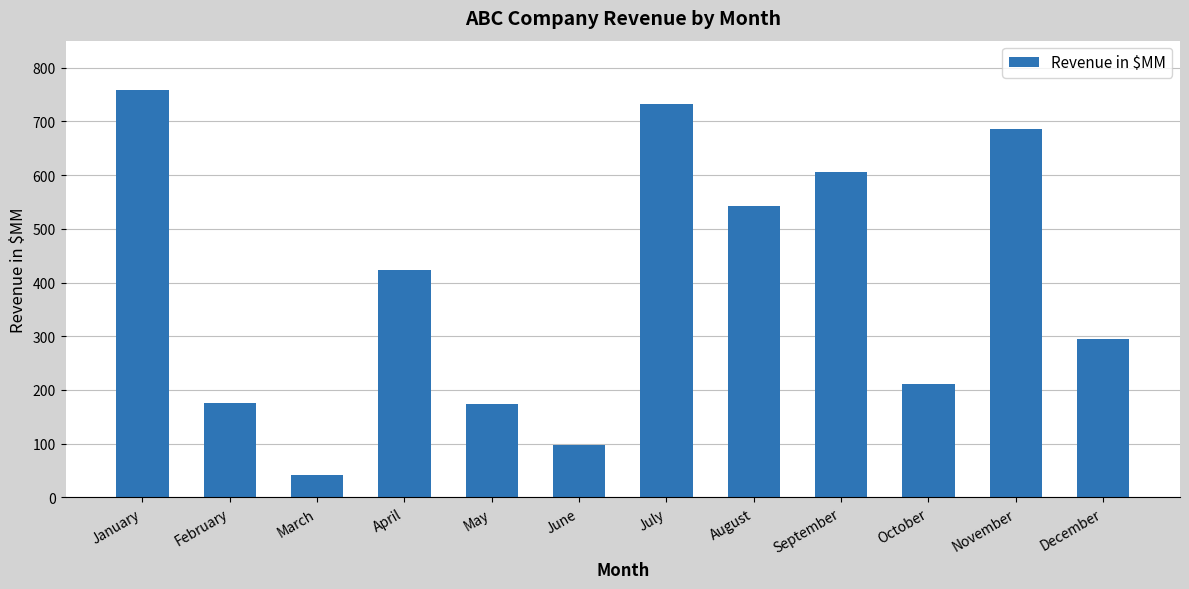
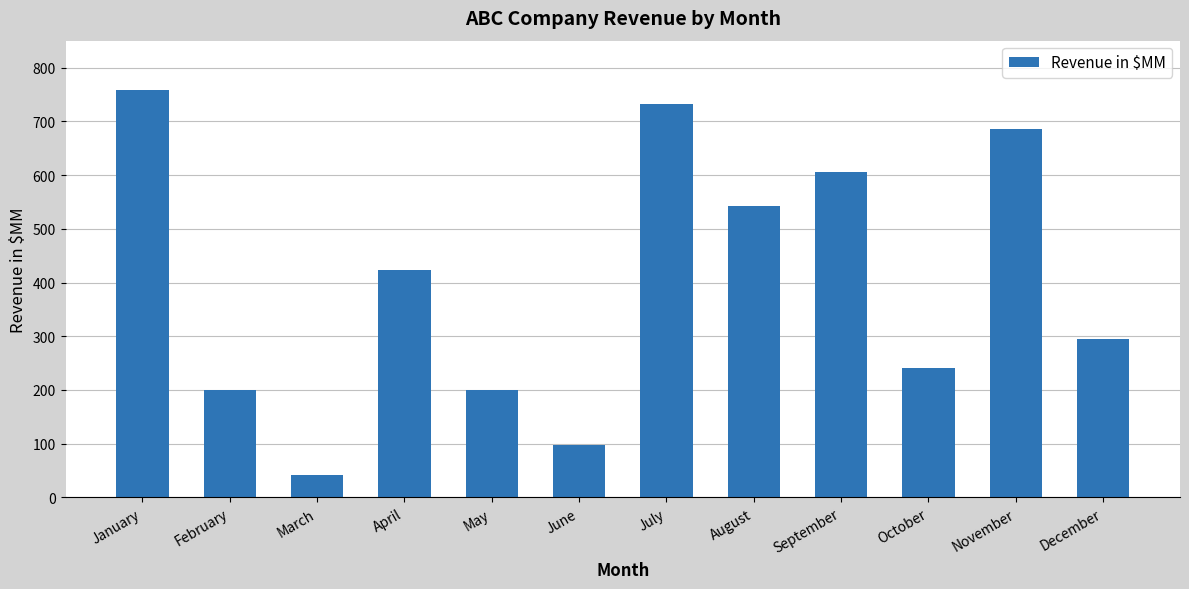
February: 180 -> 200
May: 170 -> 200
October: 210 -> 240
